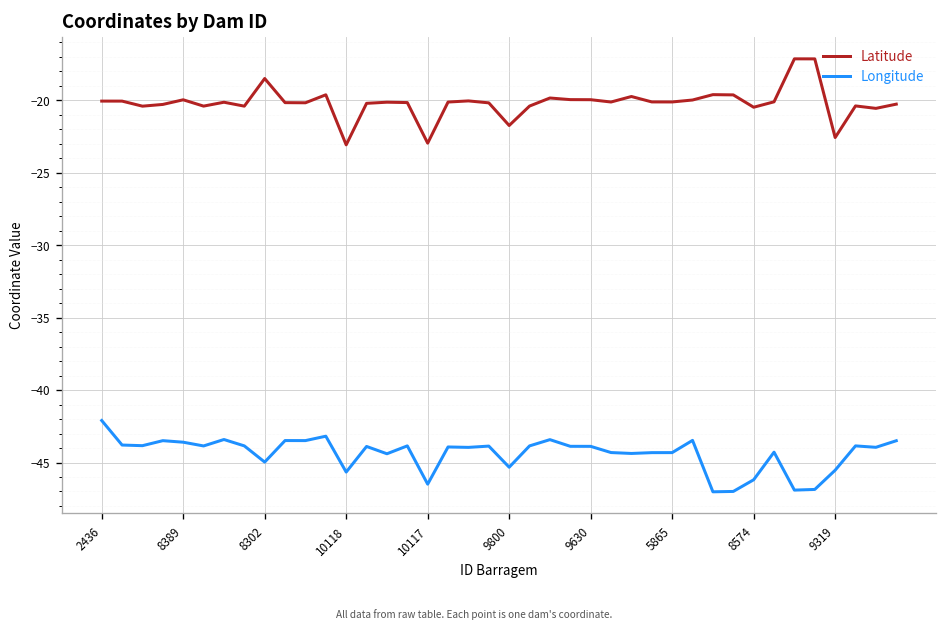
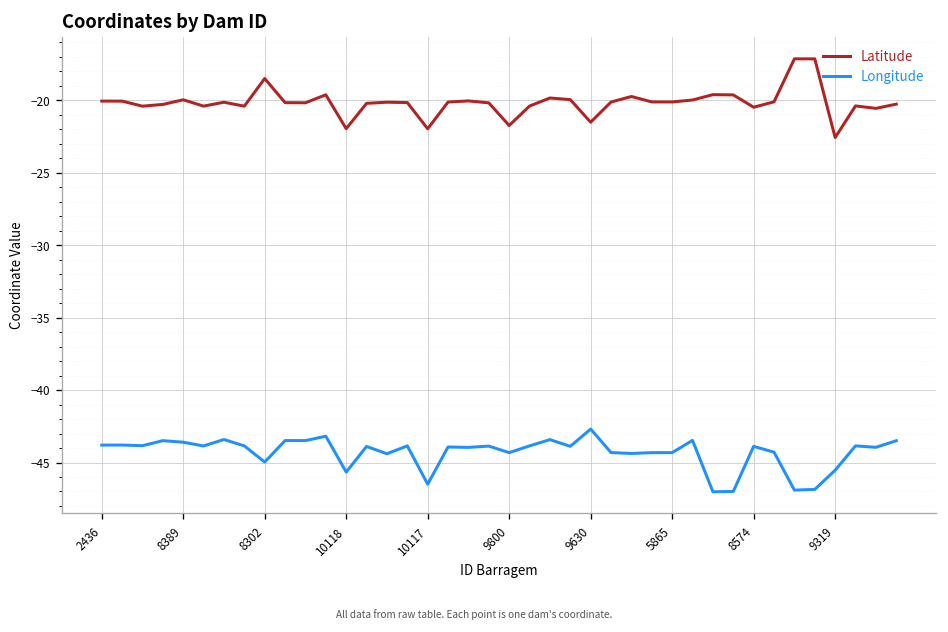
Longitude, 2436: -42.1 -> -43.8
Latitude, 10118: -23.1 -> -22.0
Latitude, 10117: -23.0 -> -22.0
Longitude, 9800: -45.3 -> -44.3
Latitude, 9630: -20.0 -> -21.5
Longitude, 9630: -43.9 -> -42.7
Longitude, 8574: -46.2 -> -43.9
